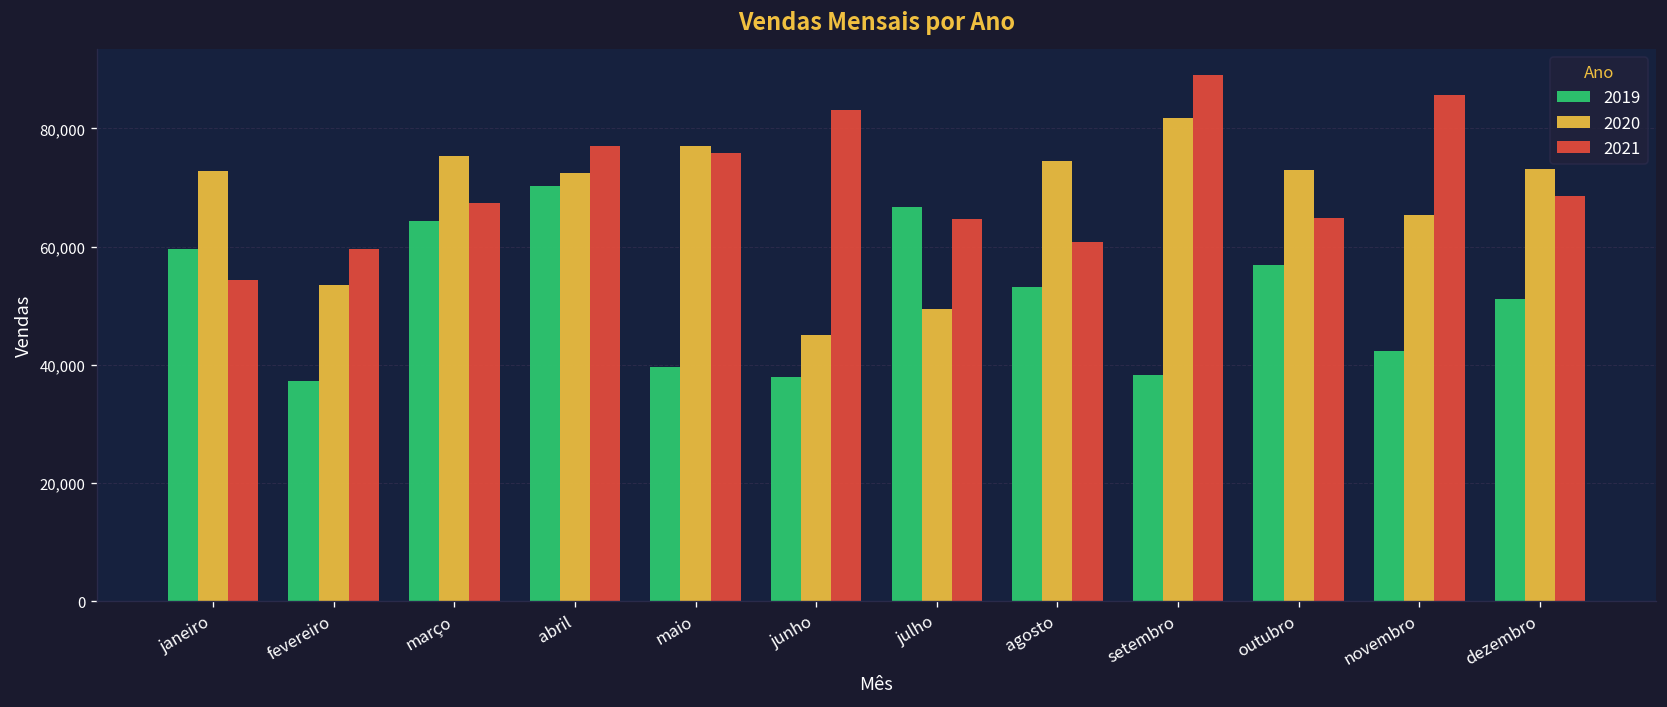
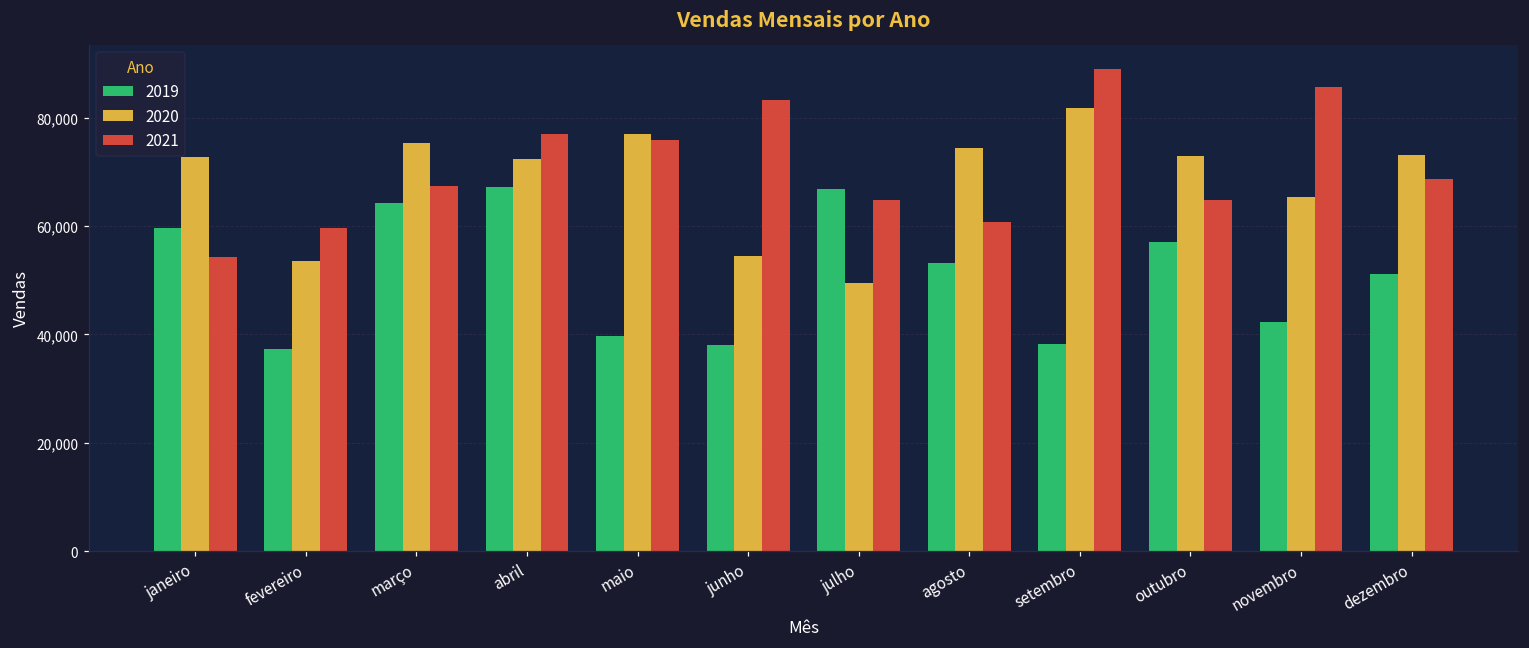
2019, abril: 70,000 -> 67,000
2020, junho: 45,000 -> 54,000
